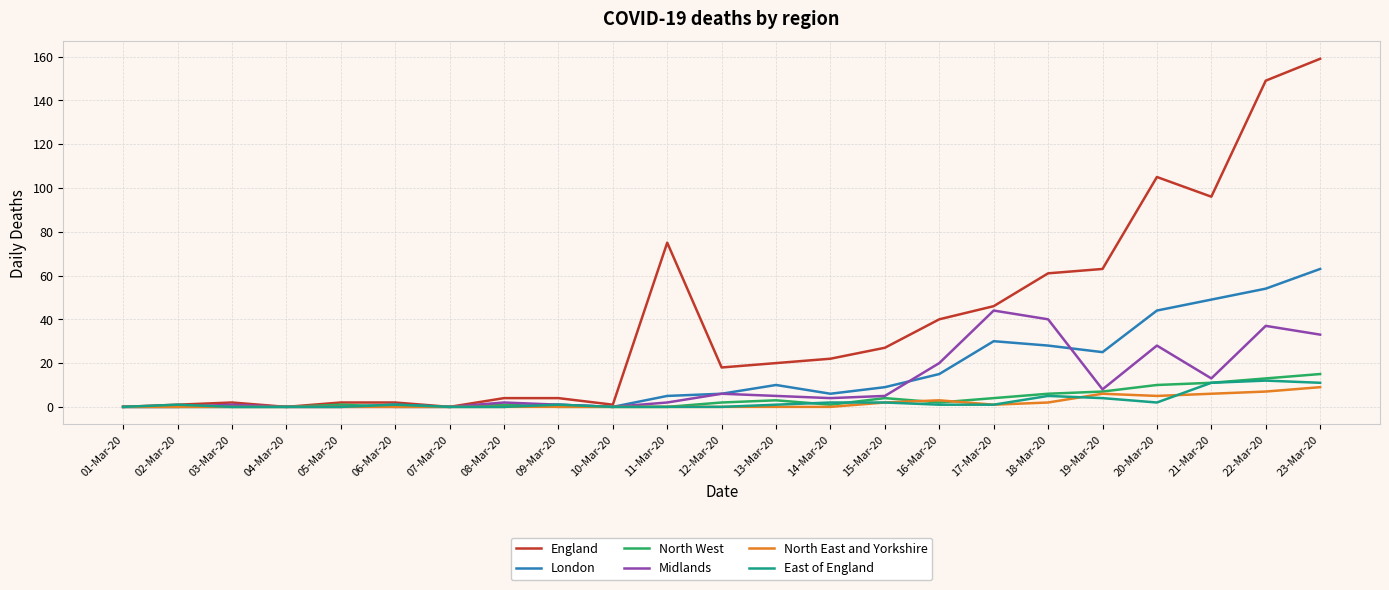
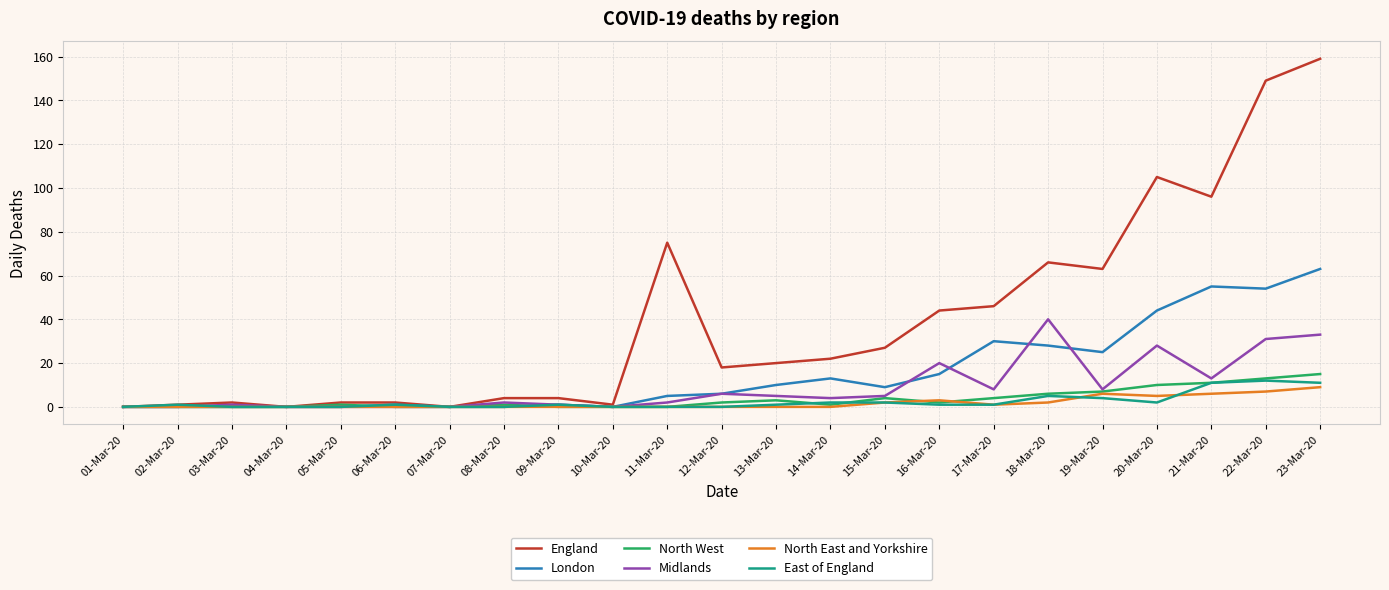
London, 14-Mar-20: 6 -> 13
England, 16-Mar-20: 40 -> 44
Midlands, 17-Mar-20: 44 -> 8
England, 18-Mar-20: 61 -> 66
London, 21-Mar-20: 49 -> 55
Midlands, 22-Mar-20: 37 -> 31
